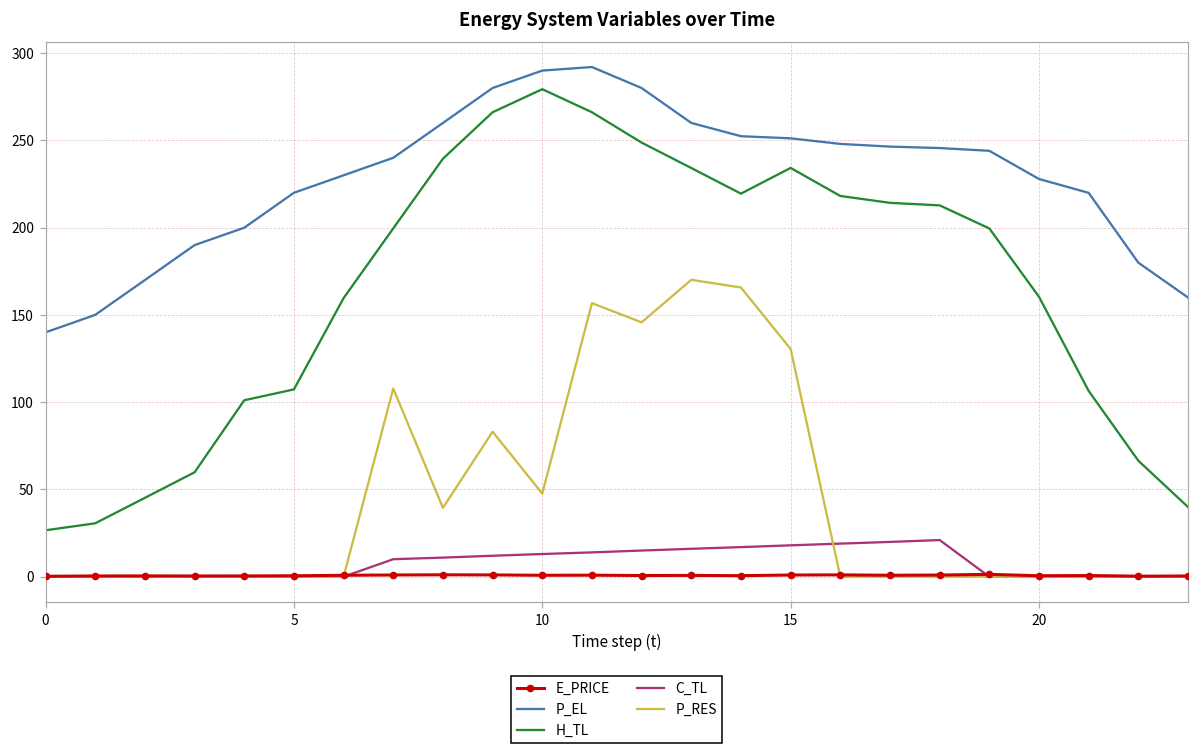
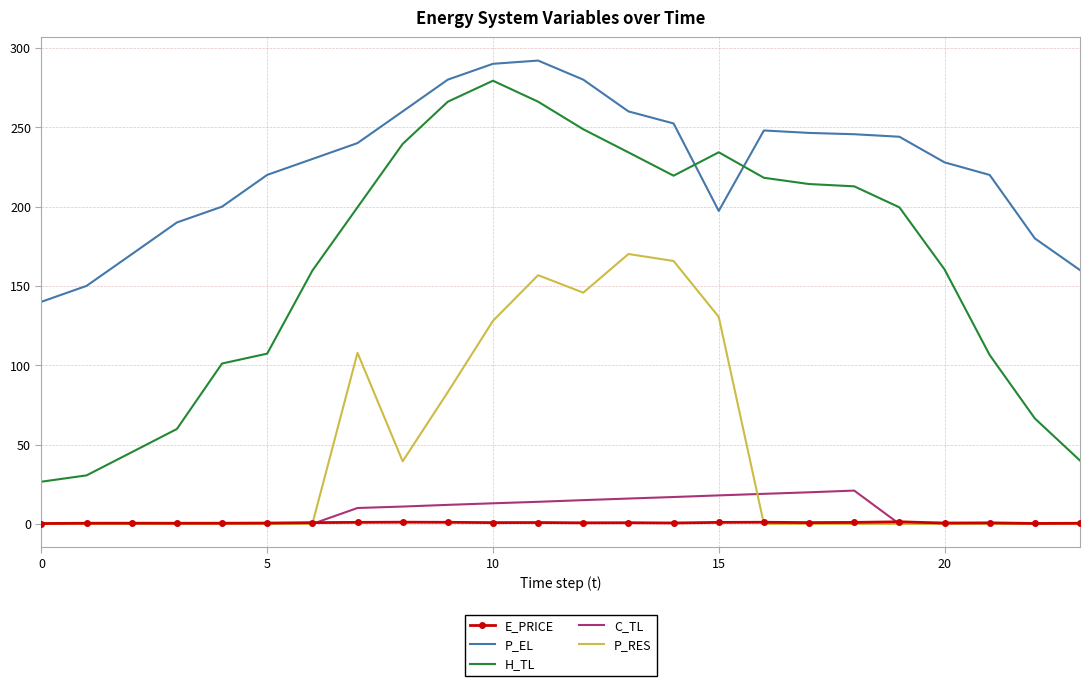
P_RES, 10: 48 -> 128
P_EL, 15: 251 -> 197
